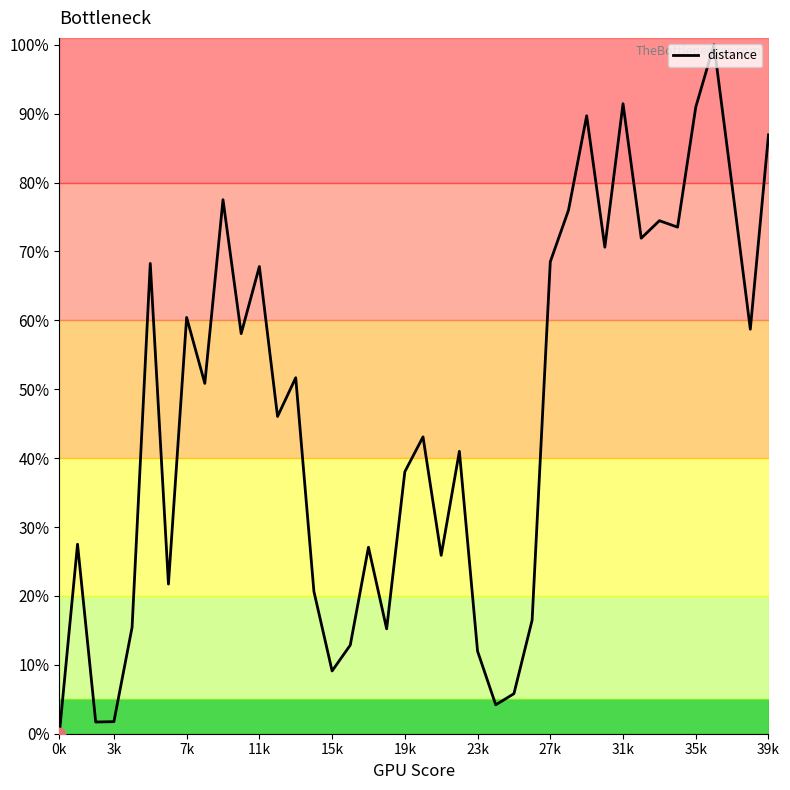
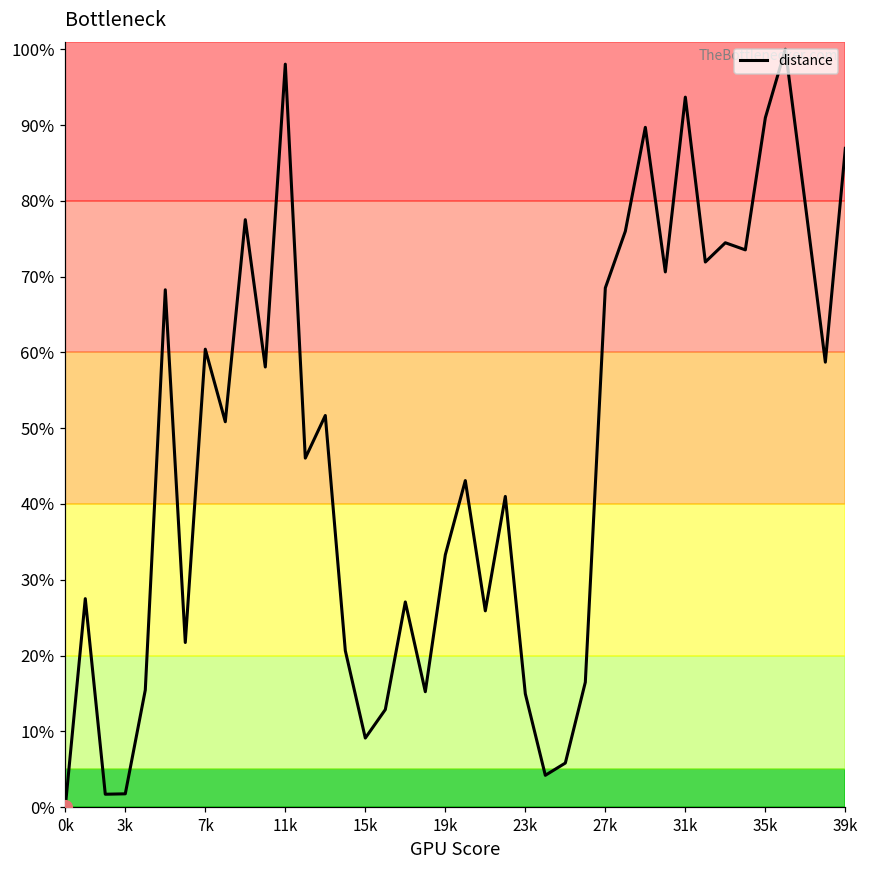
distance, 11k: 68% -> 98%
distance, 19k: 38% -> 33%
distance, 23k: 12% -> 15%
distance, 31k: 91% -> 94%
